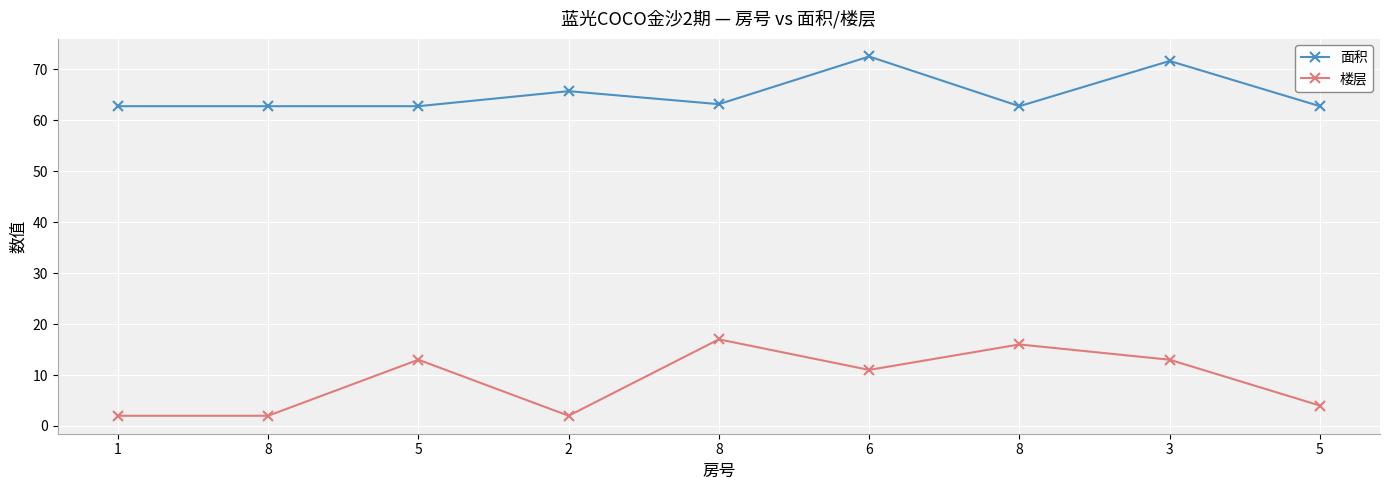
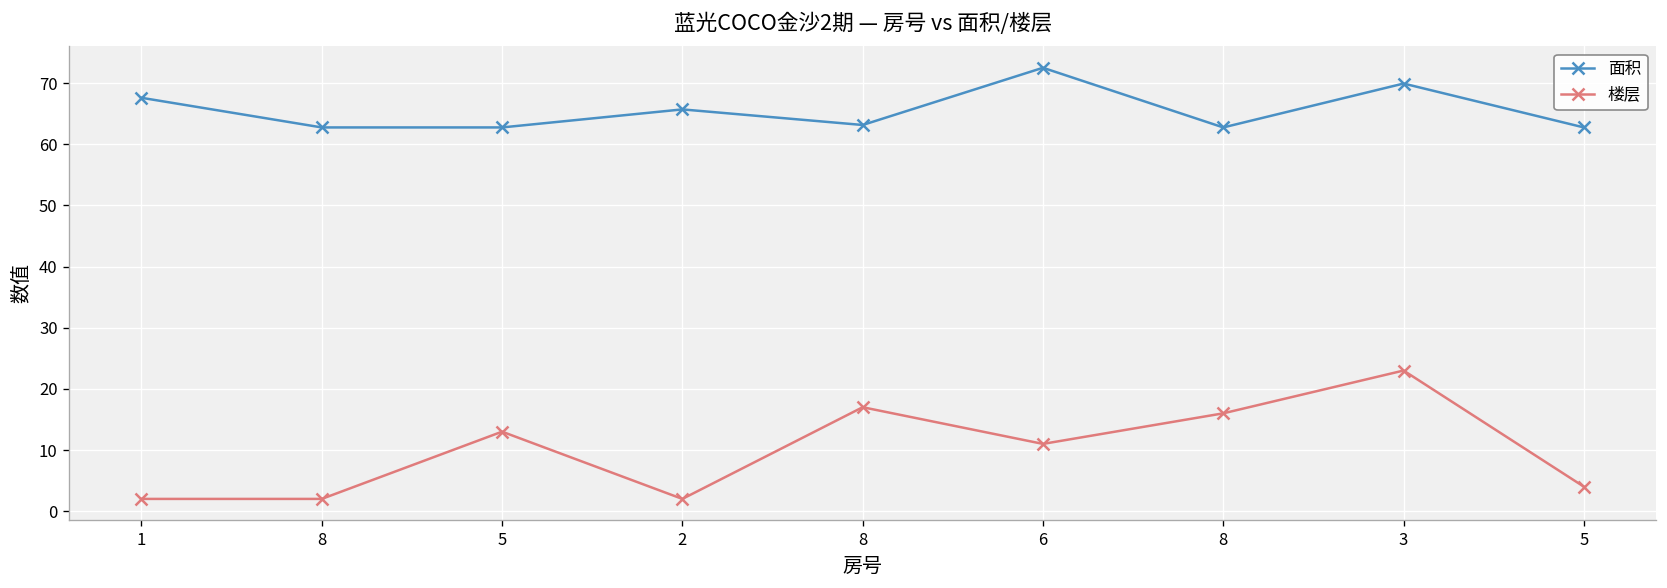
面积, 1: 63 -> 68
面积, 3: 72 -> 70
楼层, 3: 13 -> 23
